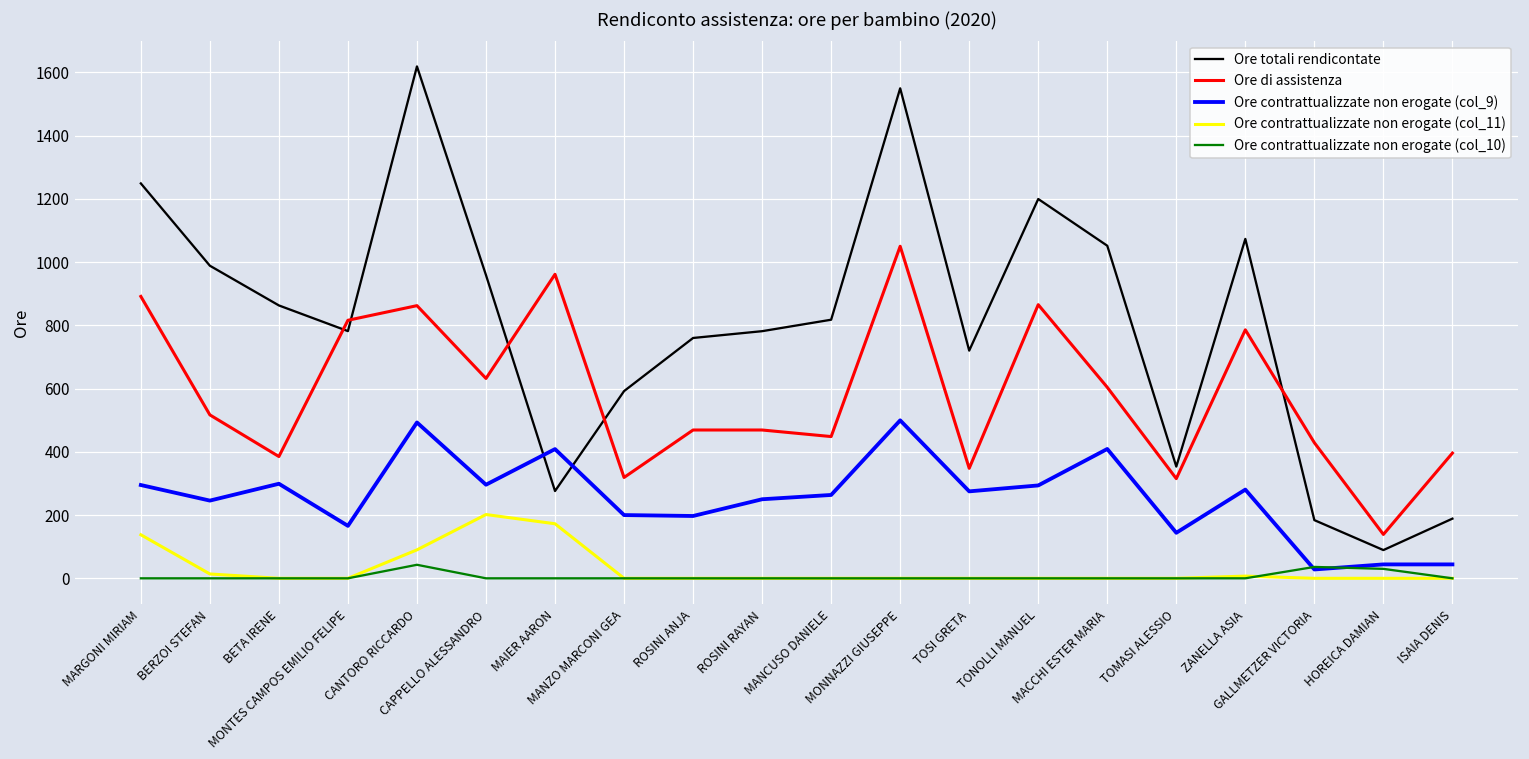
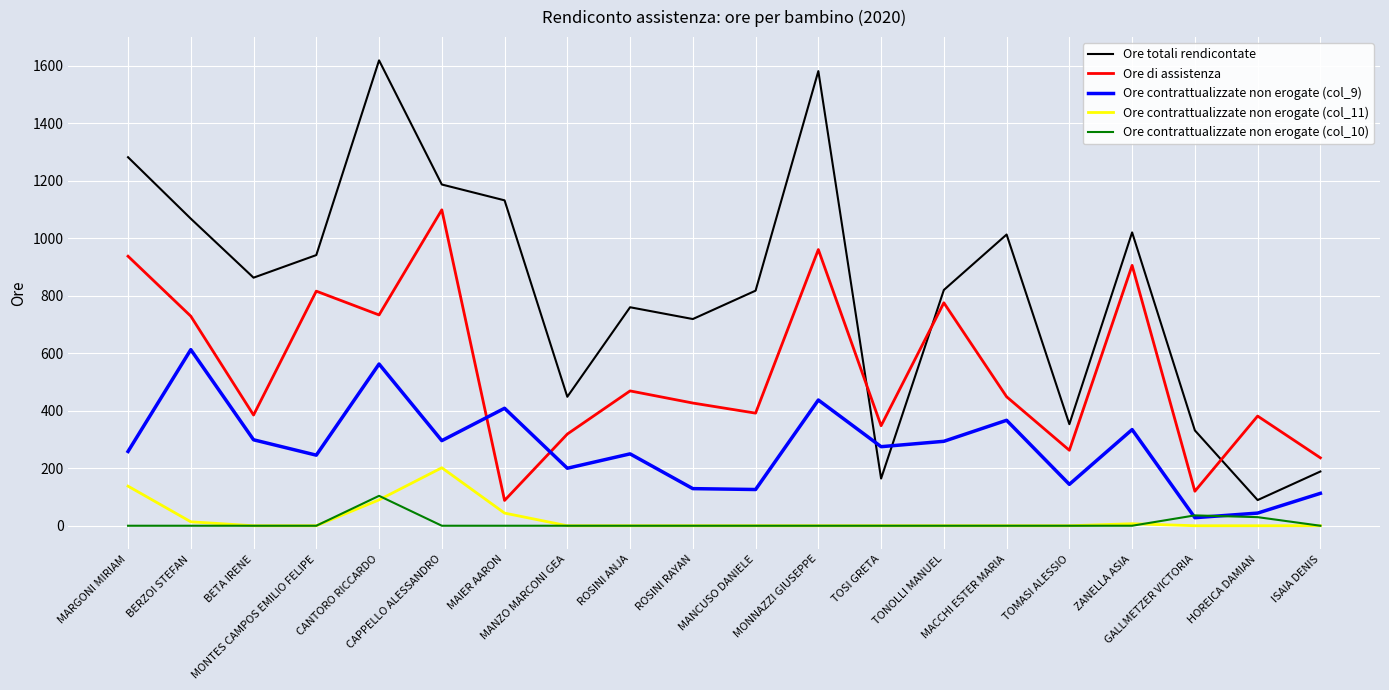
Ore totali rendicontate, MARGONI MIRIAM: 1250 -> 1280
Ore di assistenza, MARGONI MIRIAM: 890 -> 940
Ore contrattualizzate non erogate (col_9), MARGONI MIRIAM: 300 -> 260
Ore totali rendicontate, BERZOI STEFAN: 990 -> 1070
Ore di assistenza, BERZOI STEFAN: 520 -> 730
Ore contrattualizzate non erogate (col_9), BERZOI STEFAN: 250 -> 610
Ore totali rendicontate, MONTES CAMPOS EMILIO FELIPE: 780 -> 940
Ore contrattualizzate non erogate (col_9), MONTES CAMPOS EMILIO FELIPE: 170 -> 250
Ore di assistenza, CANTORO RICCARDO: 860 -> 730
Ore contrattualizzate non erogate (col_9), CANTORO RICCARDO: 490 -> 560
Ore contrattualizzate non erogate (col_10), CANTORO RICCARDO: 40 -> 100
Ore totali rendicontate, CAPPELLO ALESSANDRO: 960 -> 1190
Ore di assistenza, CAPPELLO ALESSANDRO: 630 -> 1100
Ore totali rendicontate, MAIER AARON: 280 -> 1130
Ore di assistenza, MAIER AARON: 960 -> 90
Ore contrattualizzate non erogate (col_11), MAIER AARON: 170 -> 40
Ore totali rendicontate, MANZO MARCONI GEA: 590 -> 450
Ore contrattualizzate non erogate (col_9), ROSINI ANJA: 200 -> 250
Ore totali rendicontate, ROSINI RAYAN: 780 -> 720
Ore di assistenza, ROSINI RAYAN: 470 -> 430
Ore contrattualizzate non erogate (col_9), ROSINI RAYAN: 250 -> 130
Ore di assistenza, MANCUSO DANIELE: 450 -> 390
Ore contrattualizzate non erogate (col_9), MANCUSO DANIELE: 260 -> 130
Ore totali rendicontate, MONNAZZI GIUSEPPE: 1550 -> 1580
Ore di assistenza, MONNAZZI GIUSEPPE: 1050 -> 960
Ore contrattualizzate non erogate (col_9), MONNAZZI GIUSEPPE: 500 -> 440
Ore totali rendicontate, TOSI GRETA: 720 -> 160
Ore totali rendicontate, TONOLLI MANUEL: 1200 -> 820
Ore di assistenza, TONOLLI MANUEL: 870 -> 780
Ore totali rendicontate, MACCHI ESTER MARIA: 1050 -> 1010
Ore di assistenza, MACCHI ESTER MARIA: 600 -> 450
Ore contrattualizzate non erogate (col_9), MACCHI ESTER MARIA: 410 -> 370
Ore di assistenza, TOMASI ALESSIO: 320 -> 260
Ore totali rendicontate, ZANELLA ASIA: 1070 -> 1020
Ore di assistenza, ZANELLA ASIA: 790 -> 910
Ore contrattualizzate non erogate (col_9), ZANELLA ASIA: 280 -> 330
Ore totali rendicontate, GALLMETZER VICTORIA: 180 -> 330
Ore di assistenza, GALLMETZER VICTORIA: 430 -> 120
Ore di assistenza, HOREICA DAMIAN: 140 -> 380
Ore di assistenza, ISAIA DENIS: 400 -> 240
Ore contrattualizzate non erogate (col_9), ISAIA DENIS: 40 -> 110
